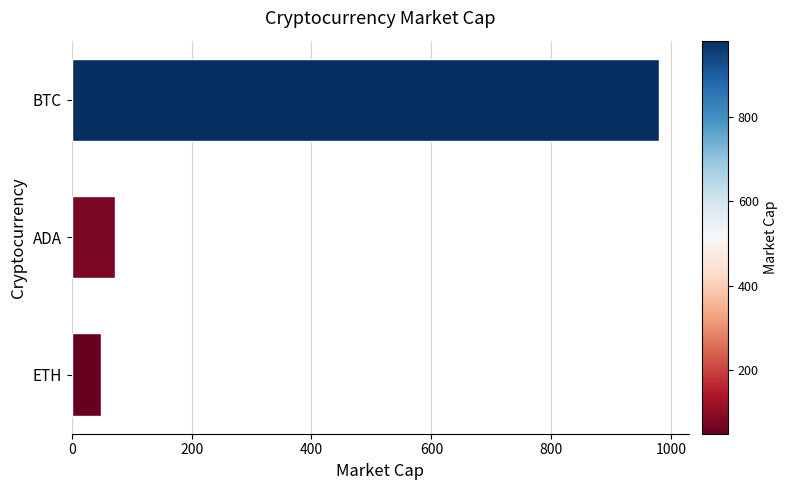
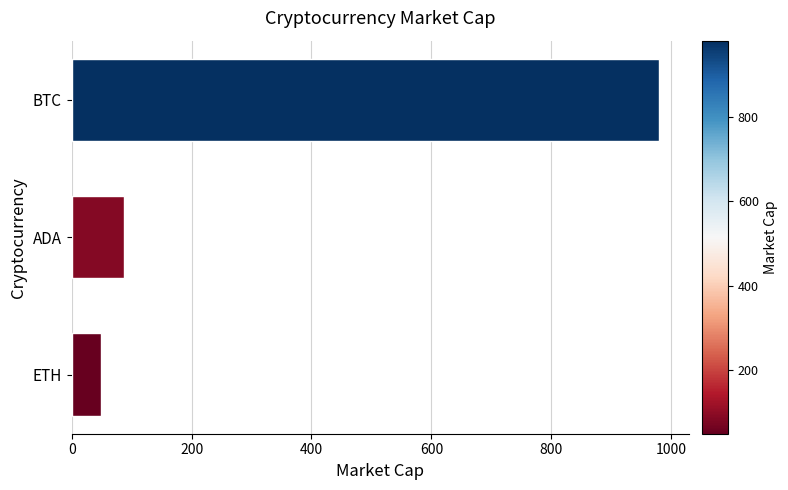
ADA: 70 -> 90
